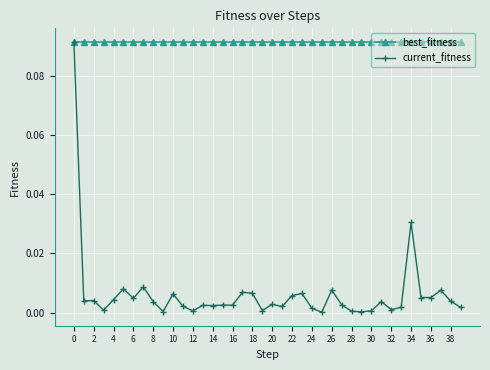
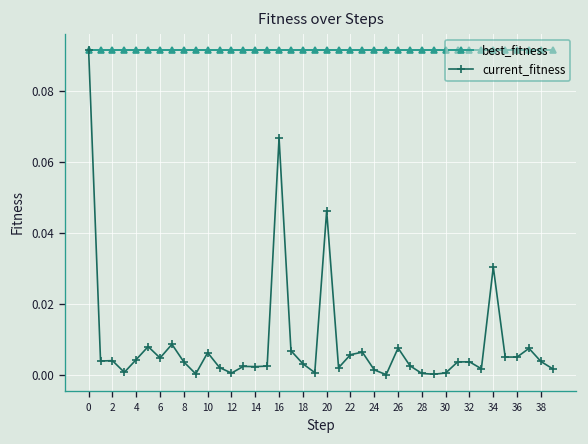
current_fitness, 16: 0.002 -> 0.067
current_fitness, 18: 0.007 -> 0.003
current_fitness, 20: 0.003 -> 0.046
current_fitness, 32: 0.001 -> 0.004
